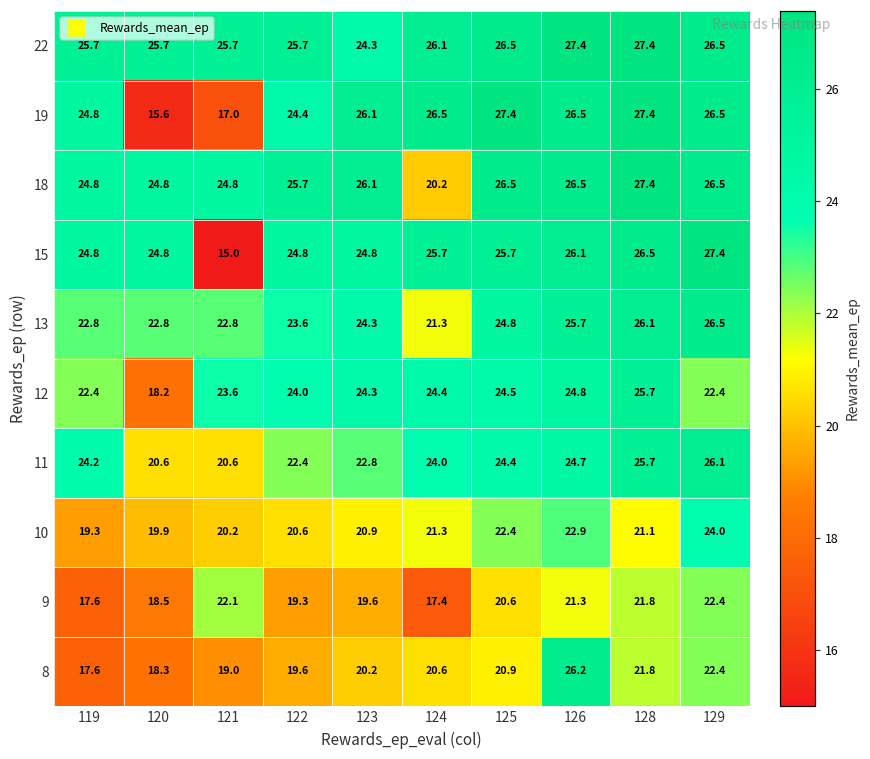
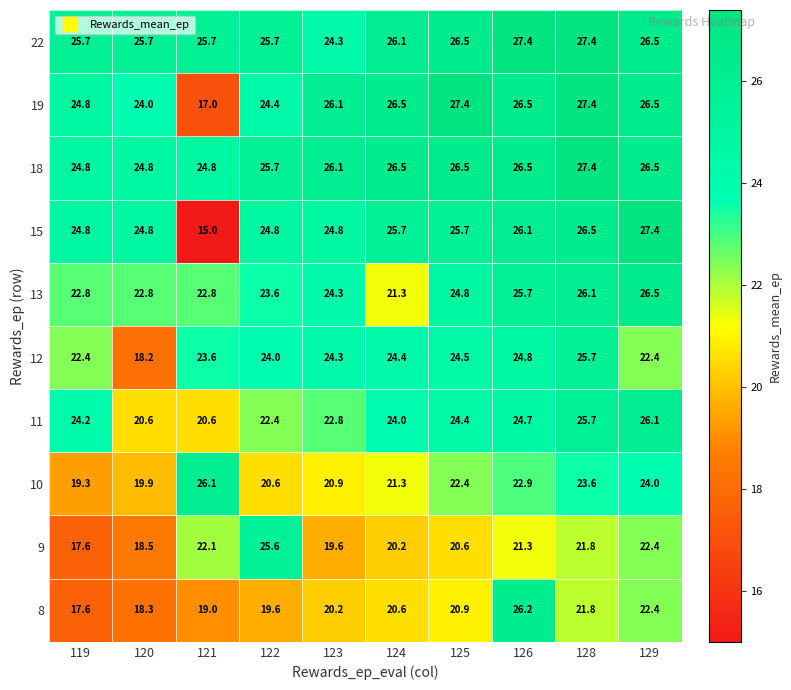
19, 120: 15.6 -> 24.0
18, 124: 20.2 -> 26.5
10, 121: 20.2 -> 26.1
10, 128: 21.1 -> 23.6
9, 122: 19.3 -> 25.6
9, 124: 17.4 -> 20.2
